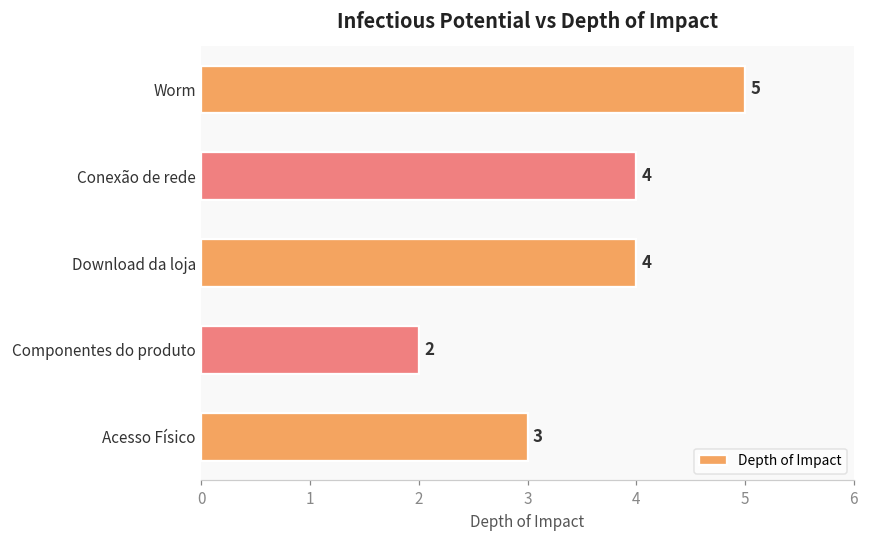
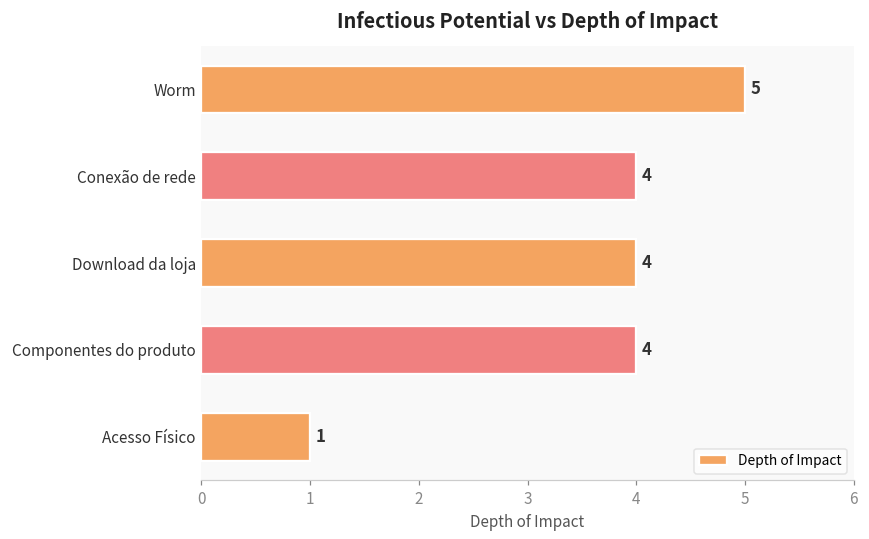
Componentes do produto: 2 -> 4
Acesso Físico: 3 -> 1
